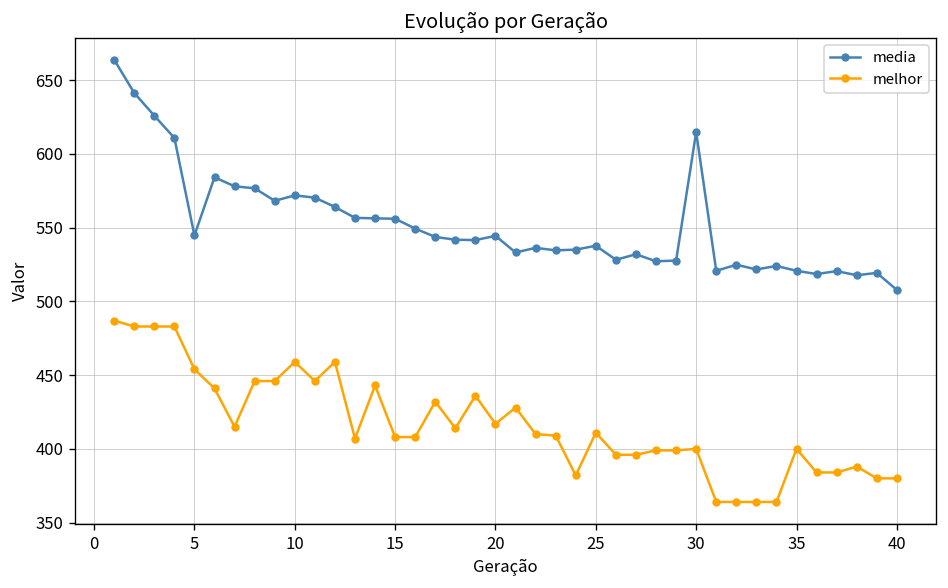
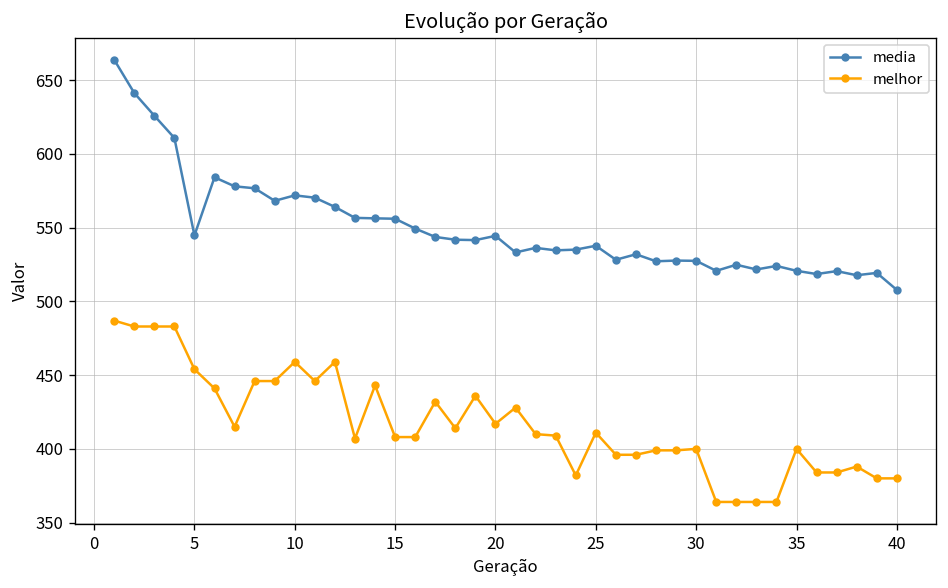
media, 30: 615 -> 528
